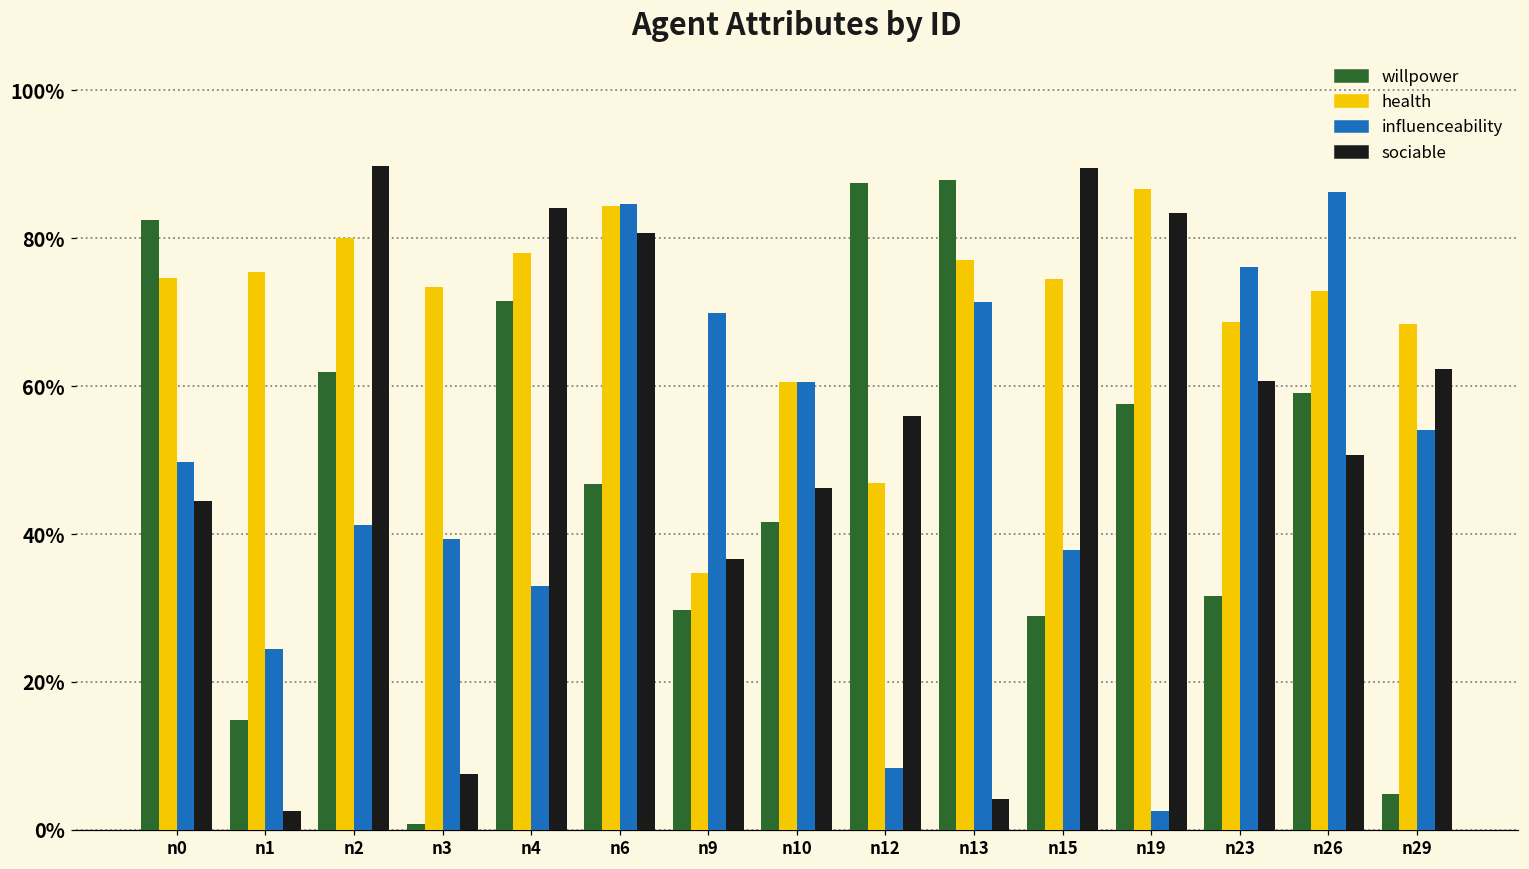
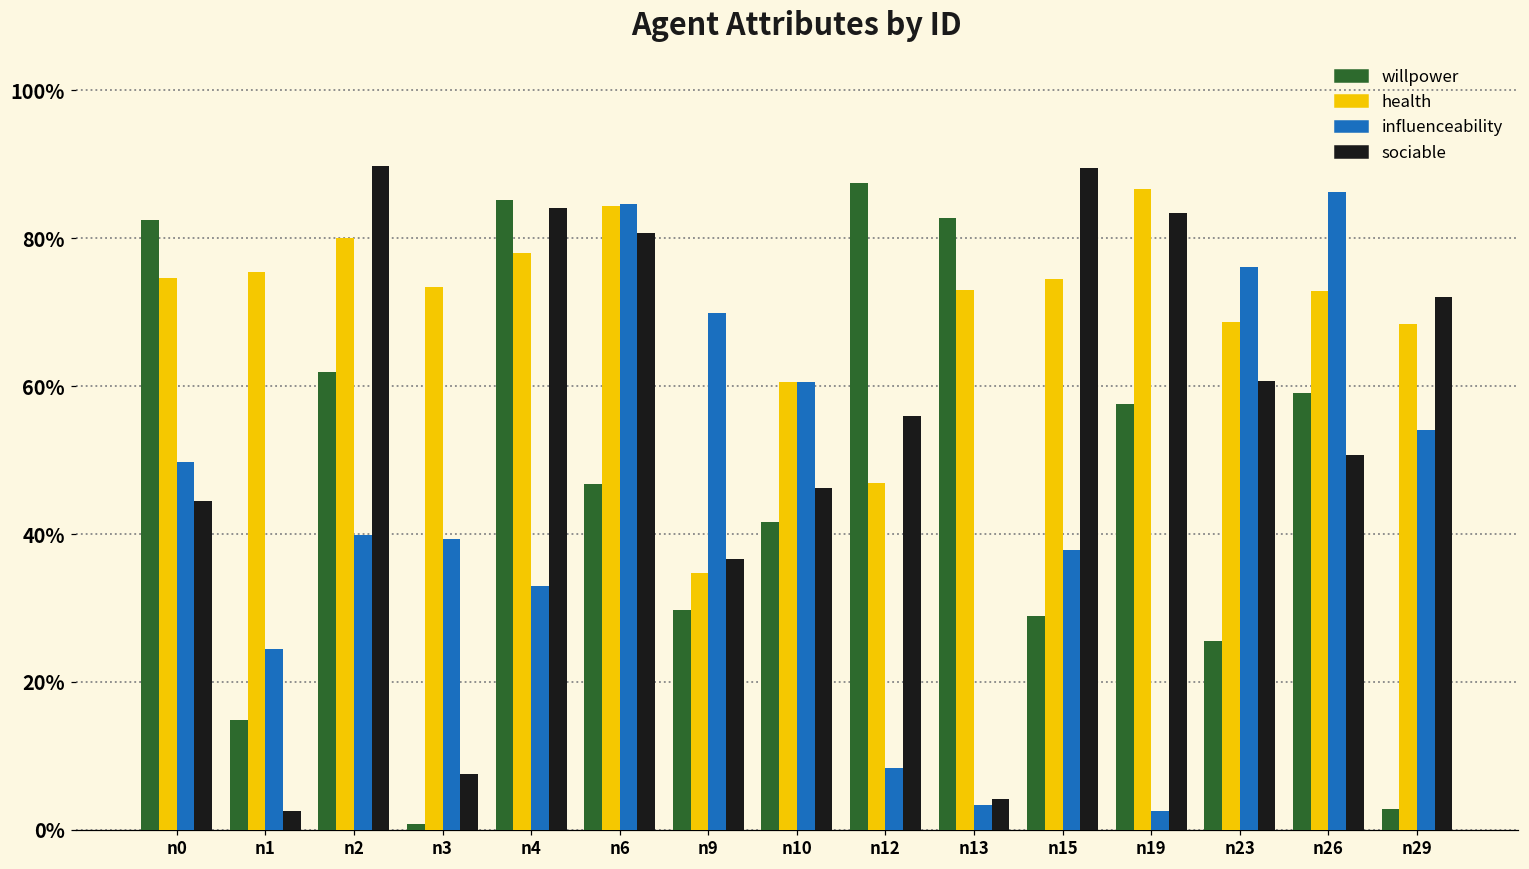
influenceability, n2: 41% -> 40%
willpower, n4: 72% -> 85%
willpower, n13: 88% -> 83%
health, n13: 77% -> 73%
influenceability, n13: 71% -> 3%
willpower, n23: 32% -> 25%
willpower, n29: 5% -> 3%
sociable, n29: 62% -> 72%
